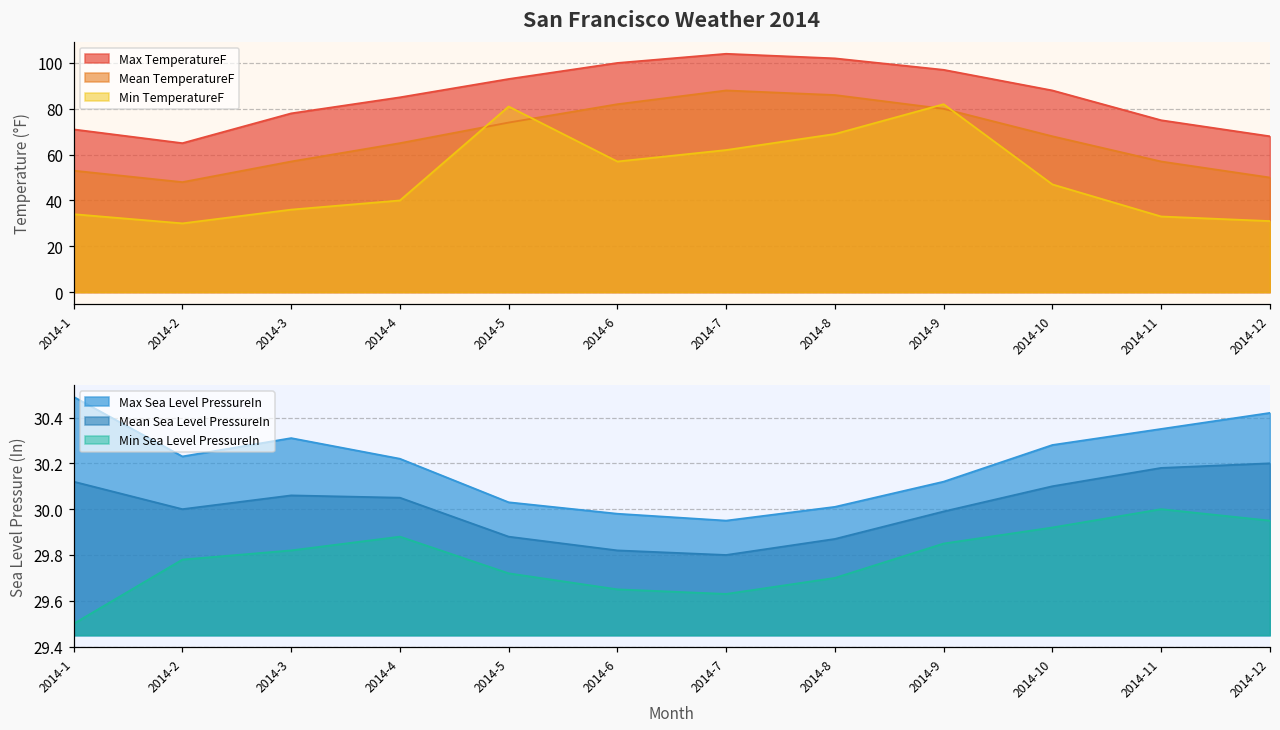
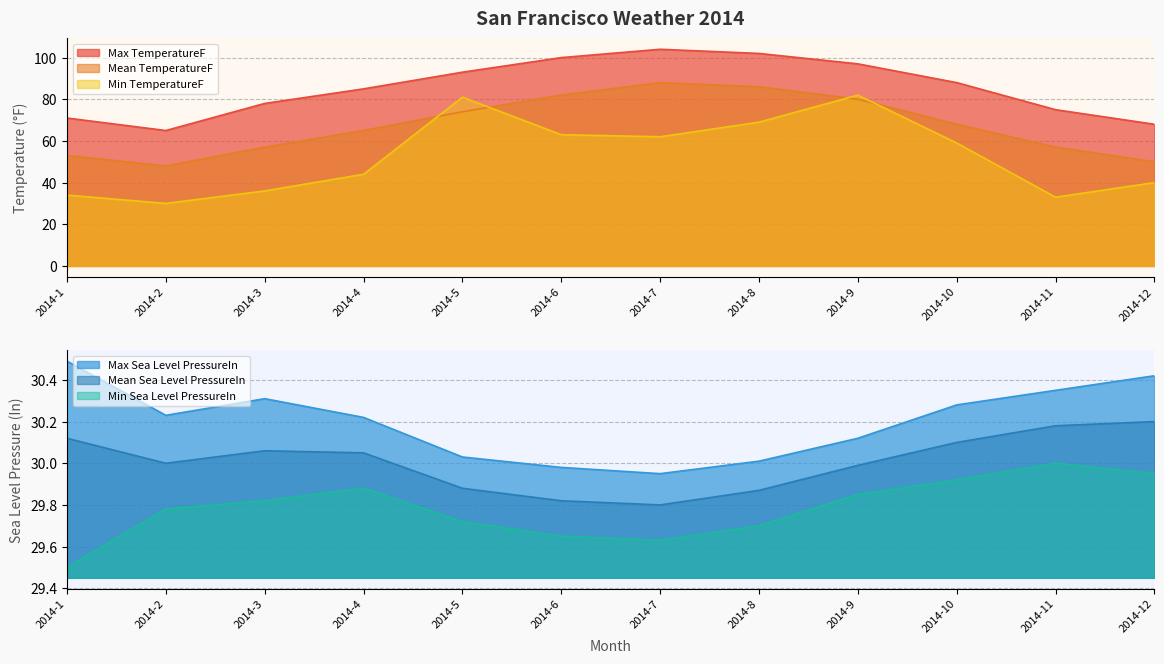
San Francisco Weather 2014, Min TemperatureF, 2014-4: 40 -> 44
San Francisco Weather 2014, Min TemperatureF, 2014-6: 57 -> 63
San Francisco Weather 2014, Min TemperatureF, 2014-10: 47 -> 59
San Francisco Weather 2014, Min TemperatureF, 2014-12: 31 -> 40
